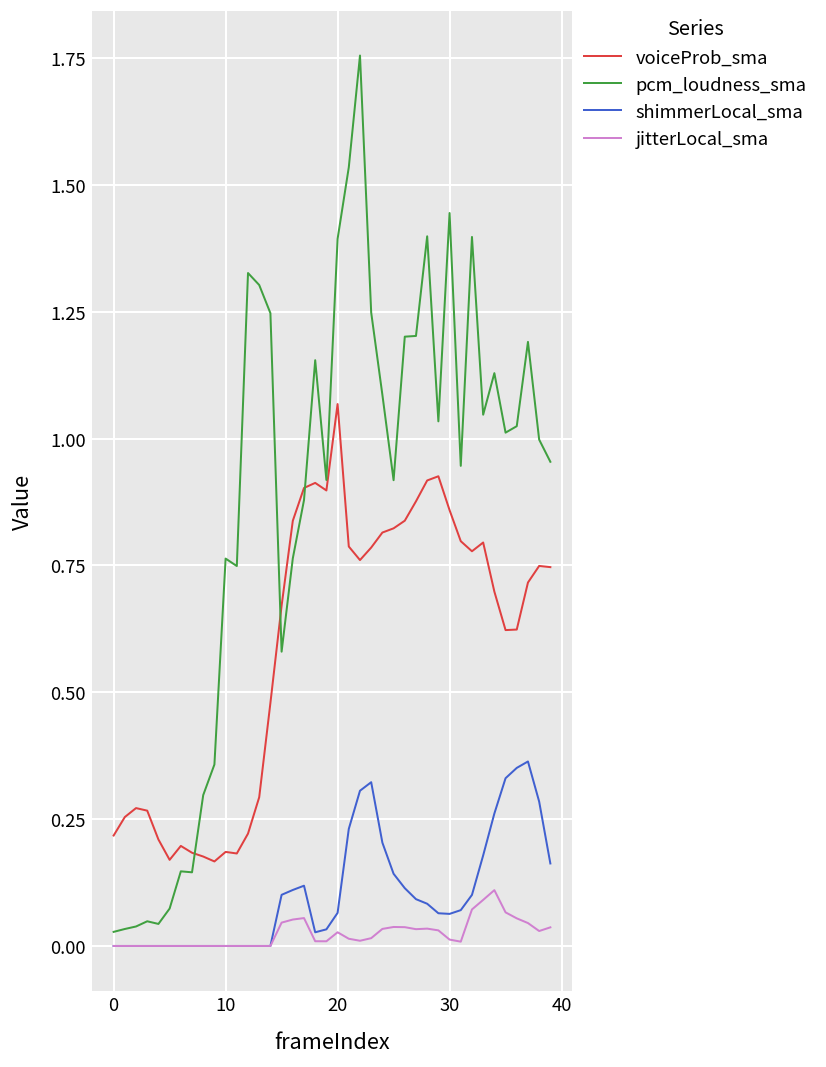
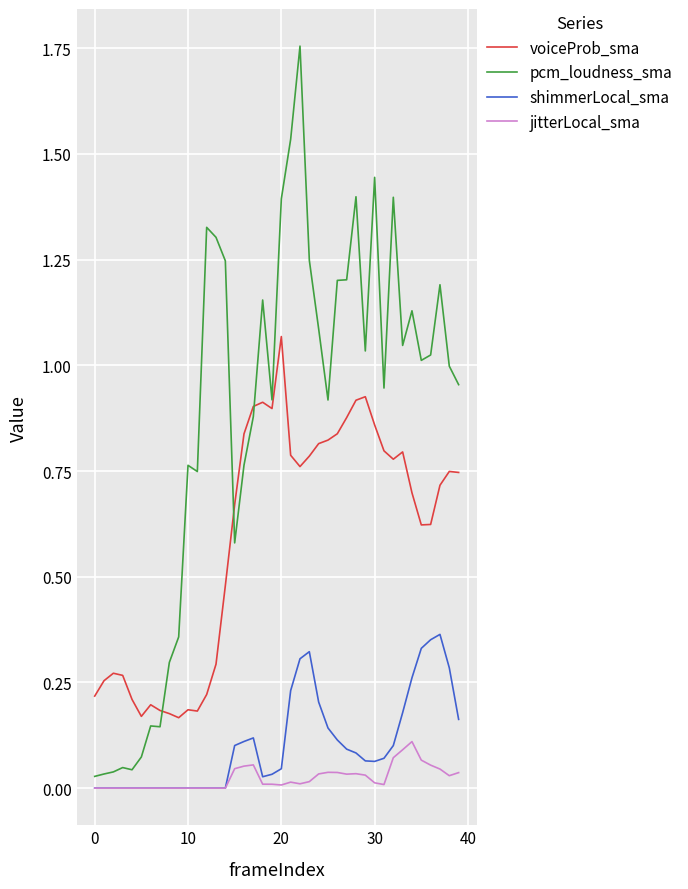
shimmerLocal_sma, 20: 0.07 -> 0.05
jitterLocal_sma, 20: 0.03 -> 0.01
